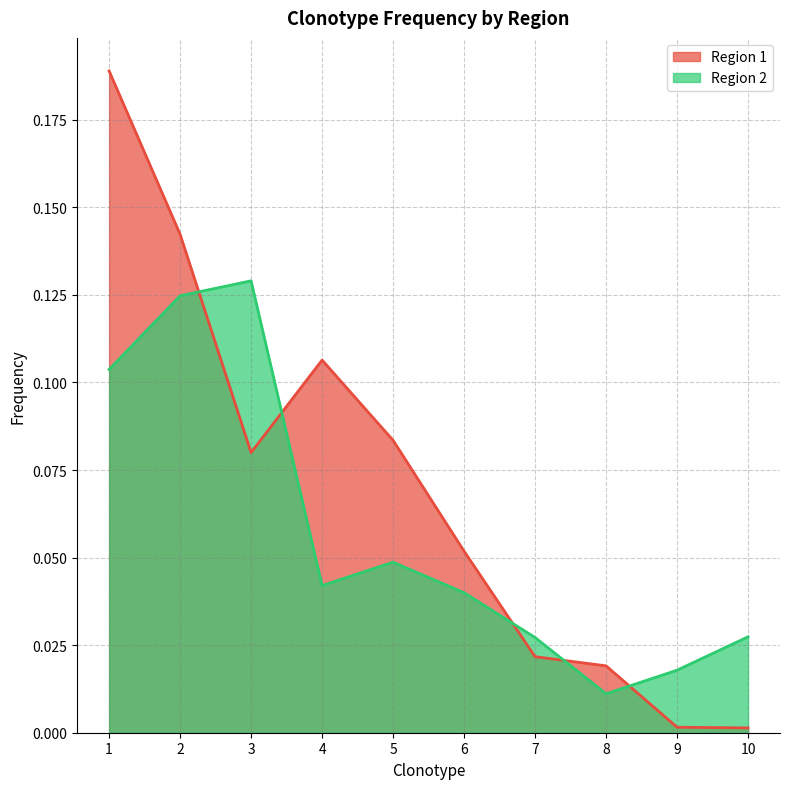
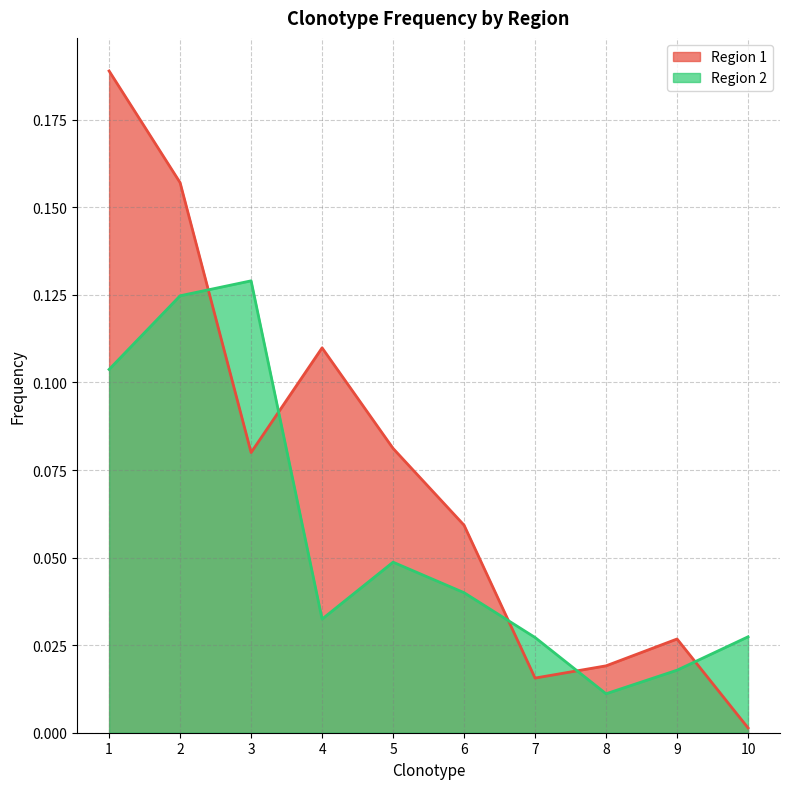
Region 1, 2: 0.142 -> 0.157
Region 1, 4: 0.106 -> 0.110
Region 2, 4: 0.042 -> 0.032
Region 1, 5: 0.083 -> 0.081
Region 1, 6: 0.052 -> 0.059
Region 1, 7: 0.022 -> 0.016
Region 1, 9: 0.002 -> 0.027
